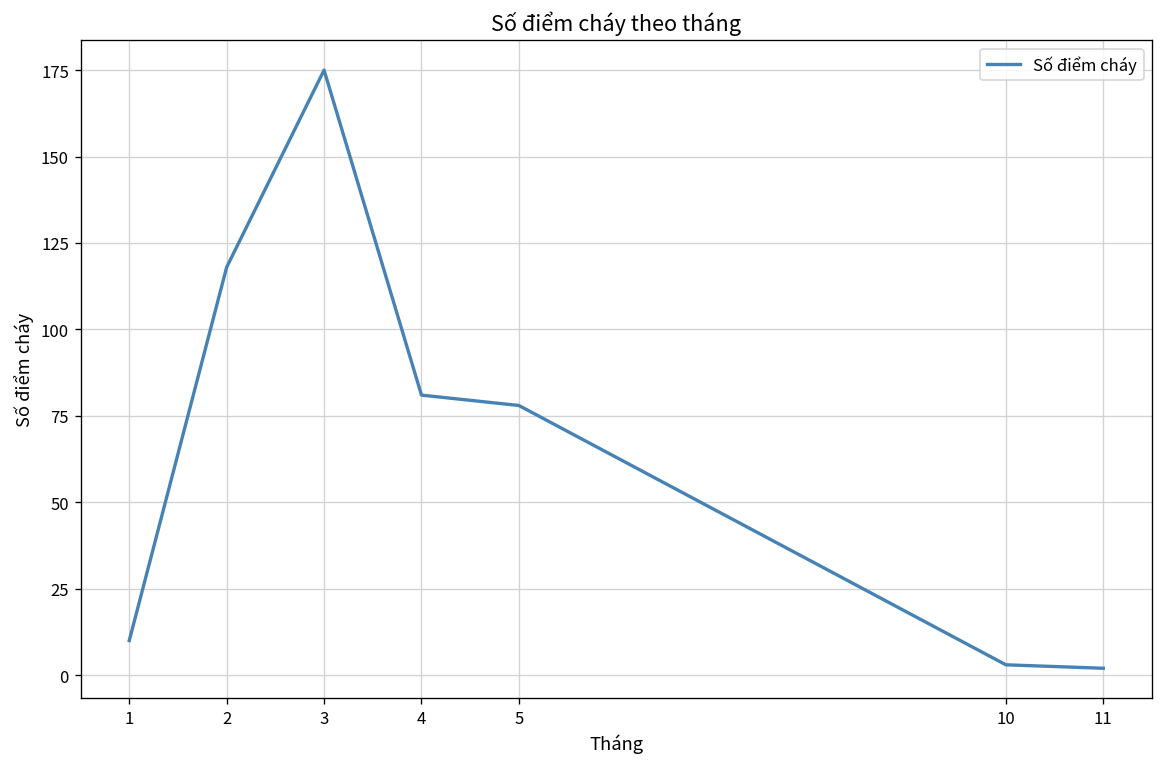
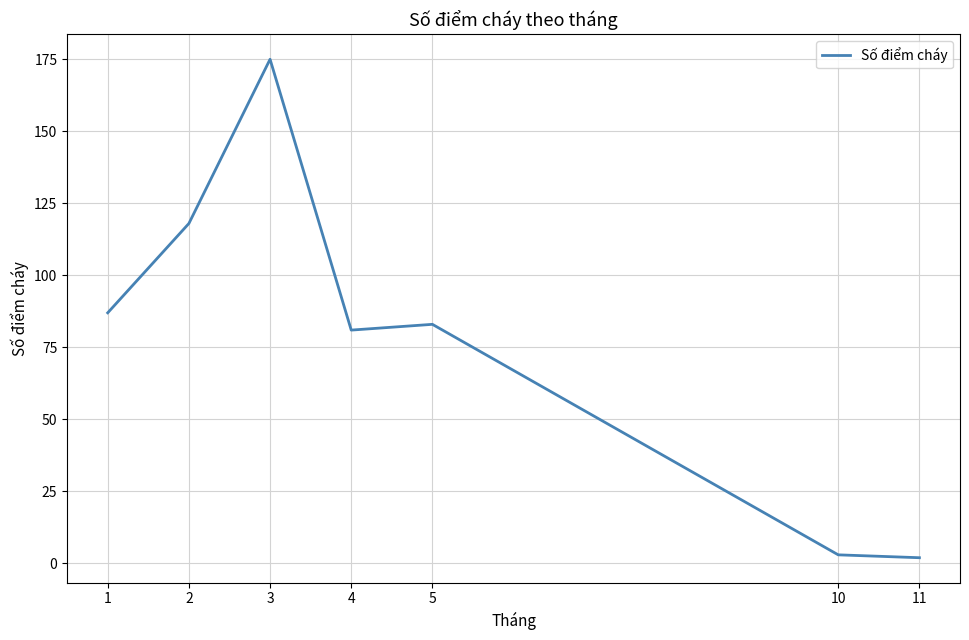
1: 10 -> 87
5: 78 -> 83
